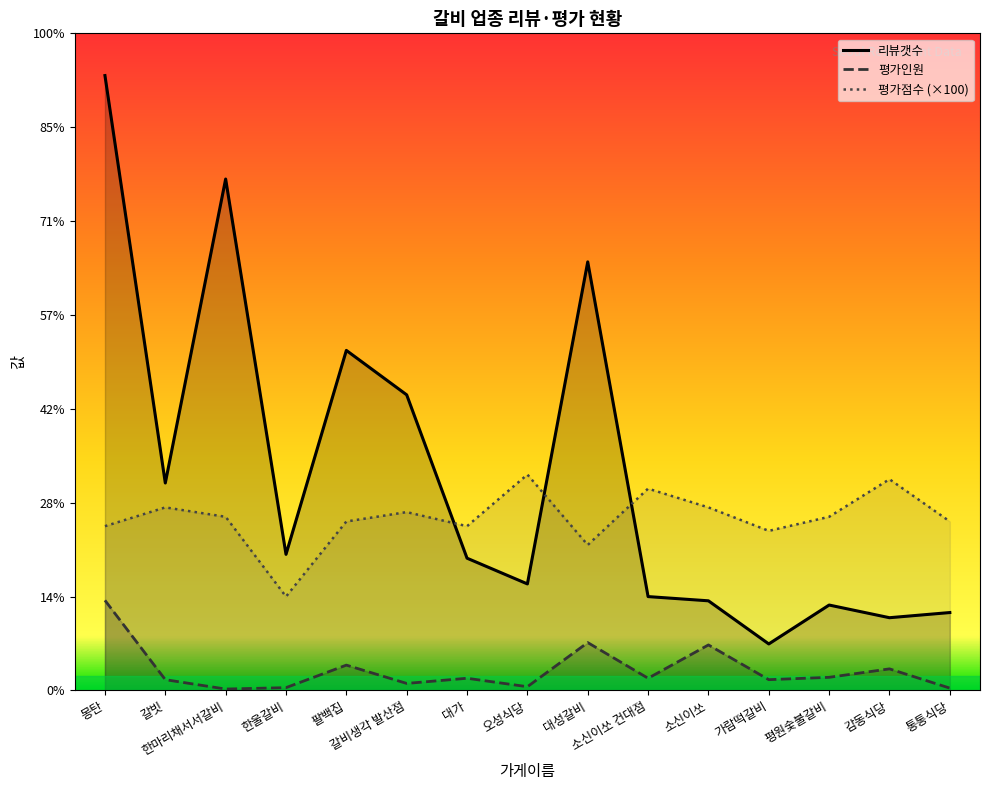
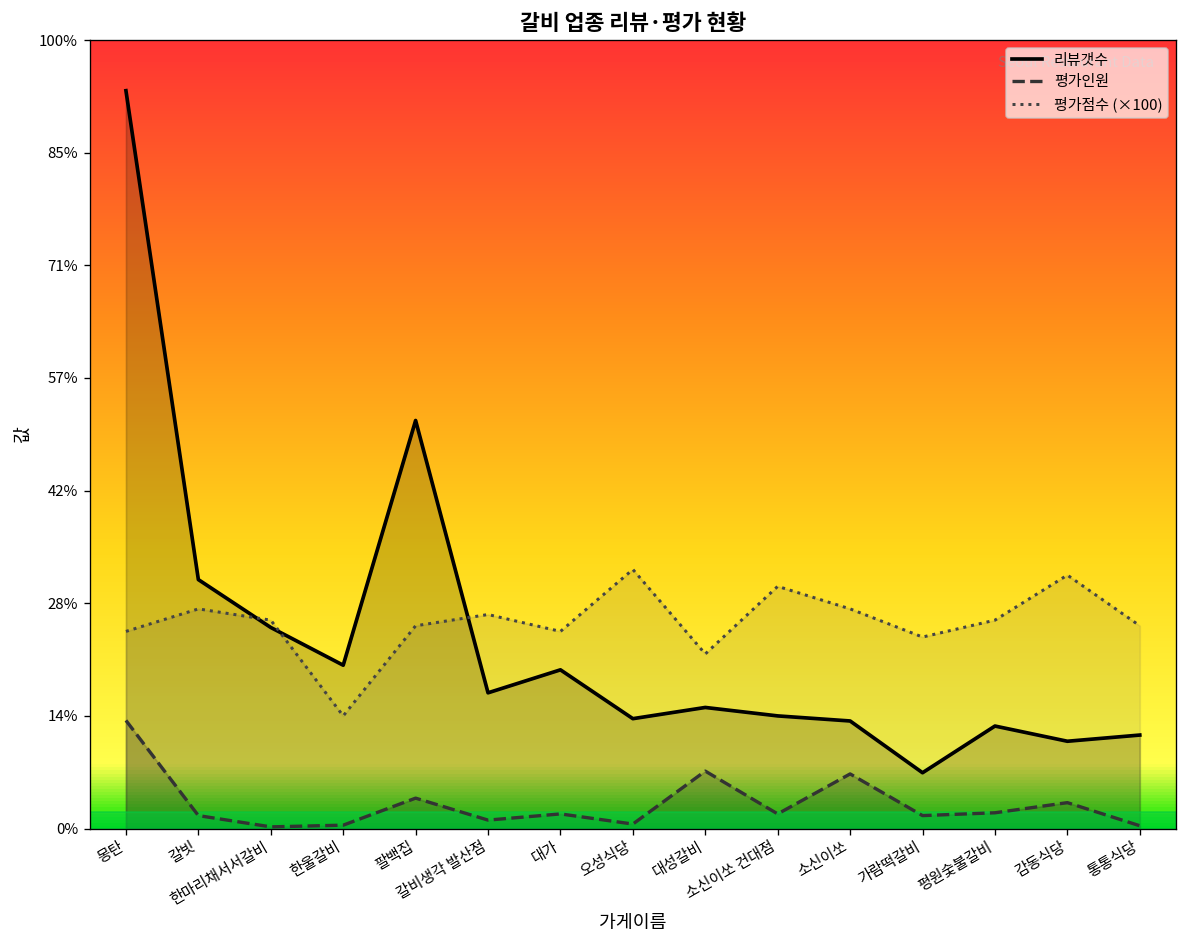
리뷰갯수, 한마리채서서갈비: 78% -> 26%
리뷰갯수, 갈비생각 발산점: 45% -> 17%
리뷰갯수, 오성식당: 16% -> 14%
리뷰갯수, 대성갈비: 65% -> 15%
